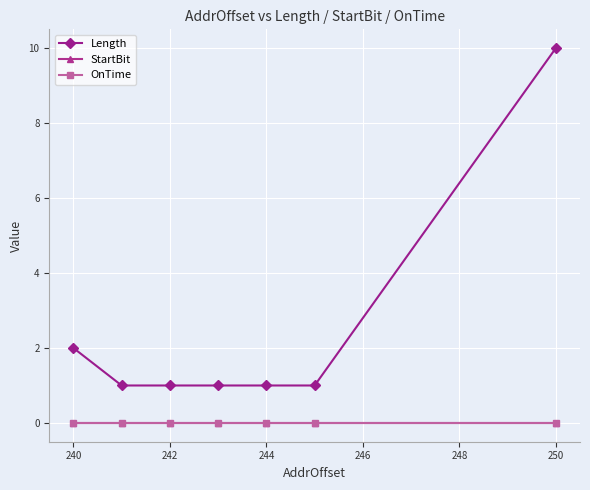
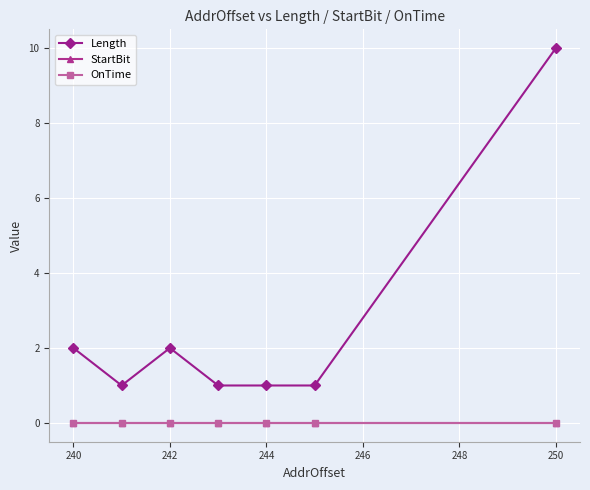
Length, 242: 1 -> 2
